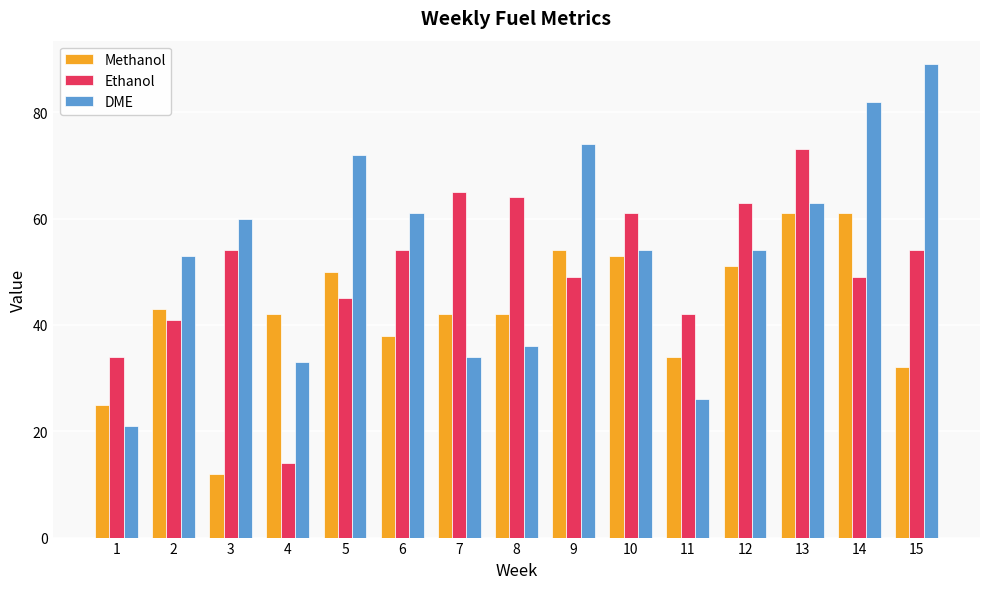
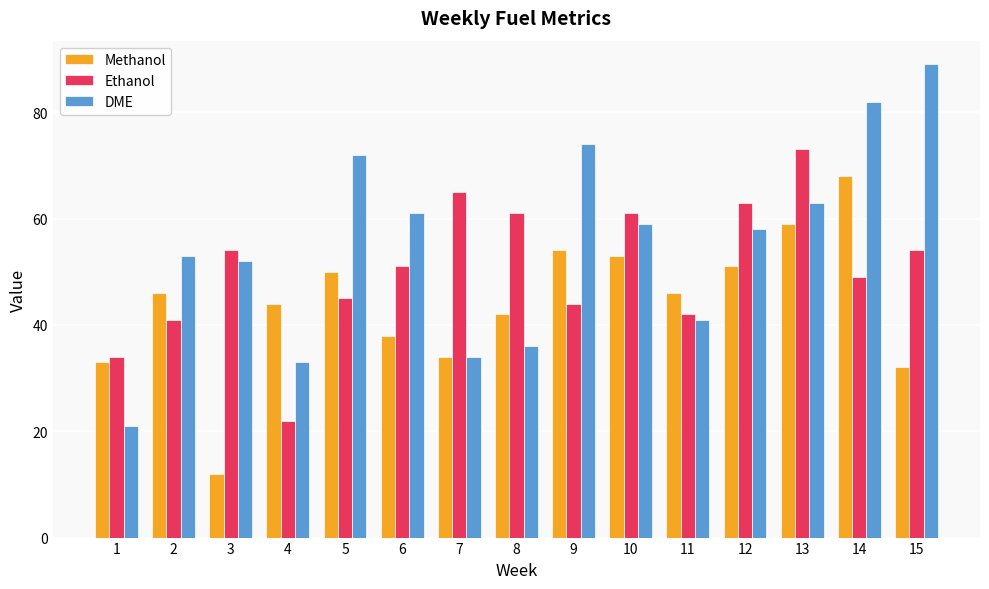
Methanol, 1: 25 -> 33
Methanol, 2: 43 -> 46
DME, 3: 60 -> 52
Methanol, 4: 42 -> 44
Ethanol, 4: 14 -> 22
Ethanol, 6: 54 -> 51
Methanol, 7: 42 -> 34
Ethanol, 8: 64 -> 61
Ethanol, 9: 49 -> 44
DME, 10: 54 -> 59
Methanol, 11: 34 -> 46
DME, 11: 26 -> 41
DME, 12: 54 -> 58
Methanol, 13: 61 -> 59
Methanol, 14: 61 -> 68
